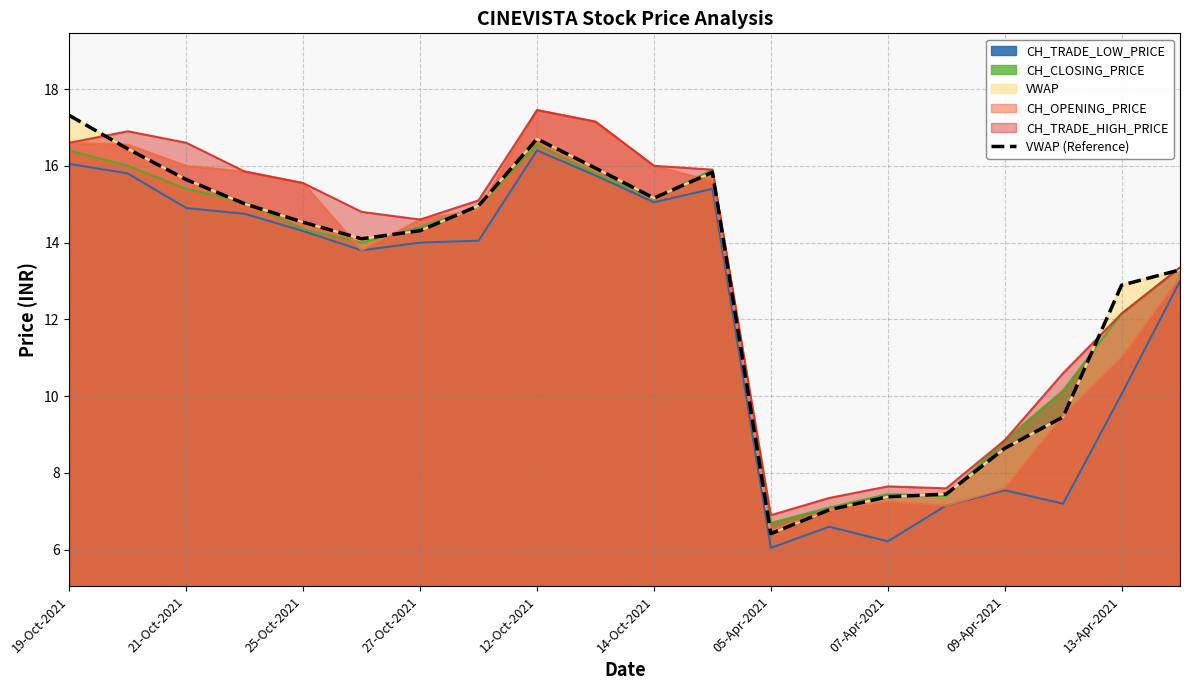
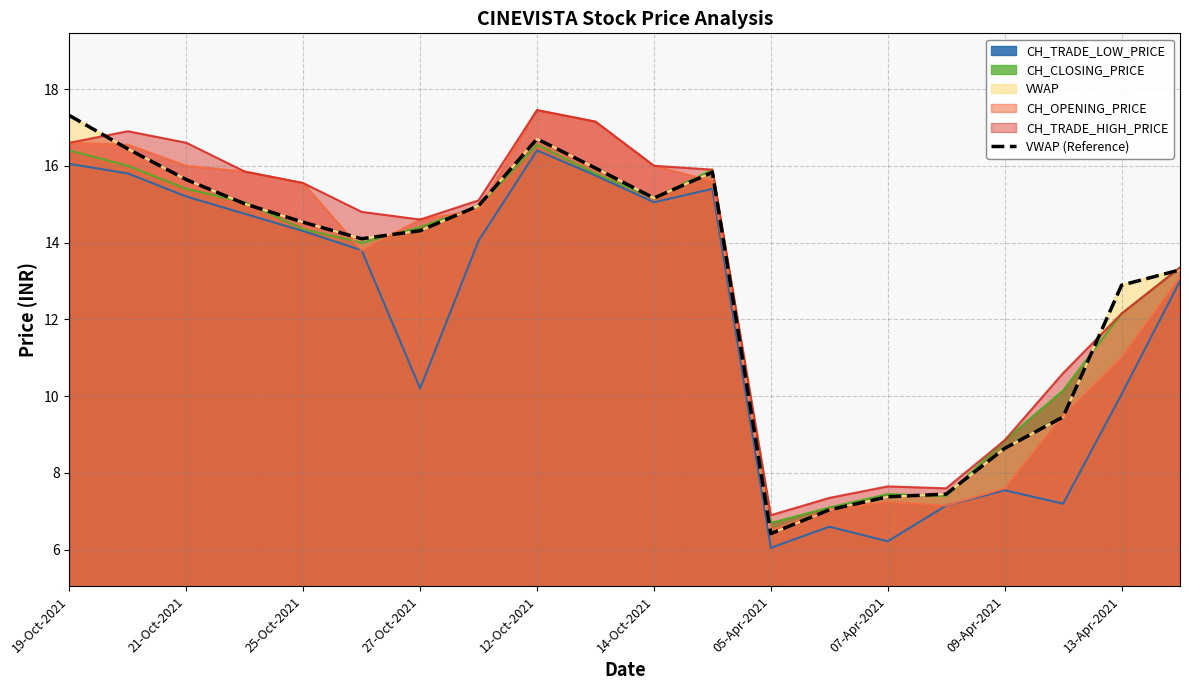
CH_TRADE_LOW_PRICE, 21-Oct-2021: 14.9 -> 15.2
CH_TRADE_LOW_PRICE, 27-Oct-2021: 14.0 -> 10.2
